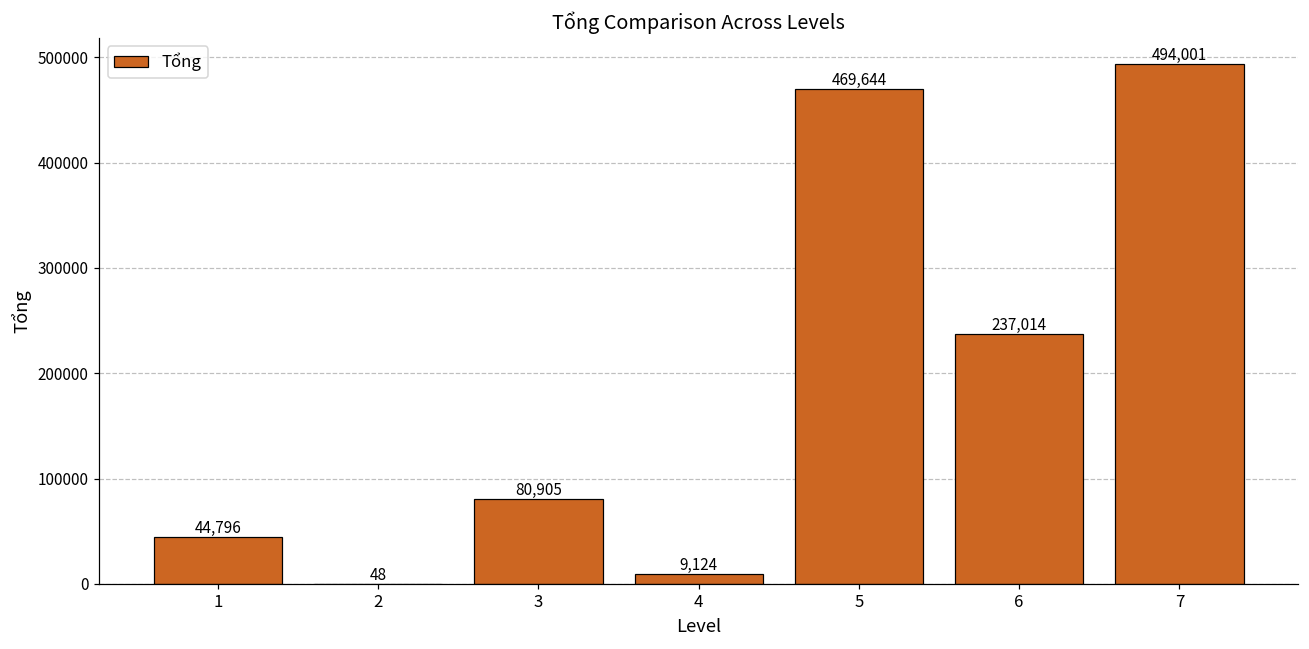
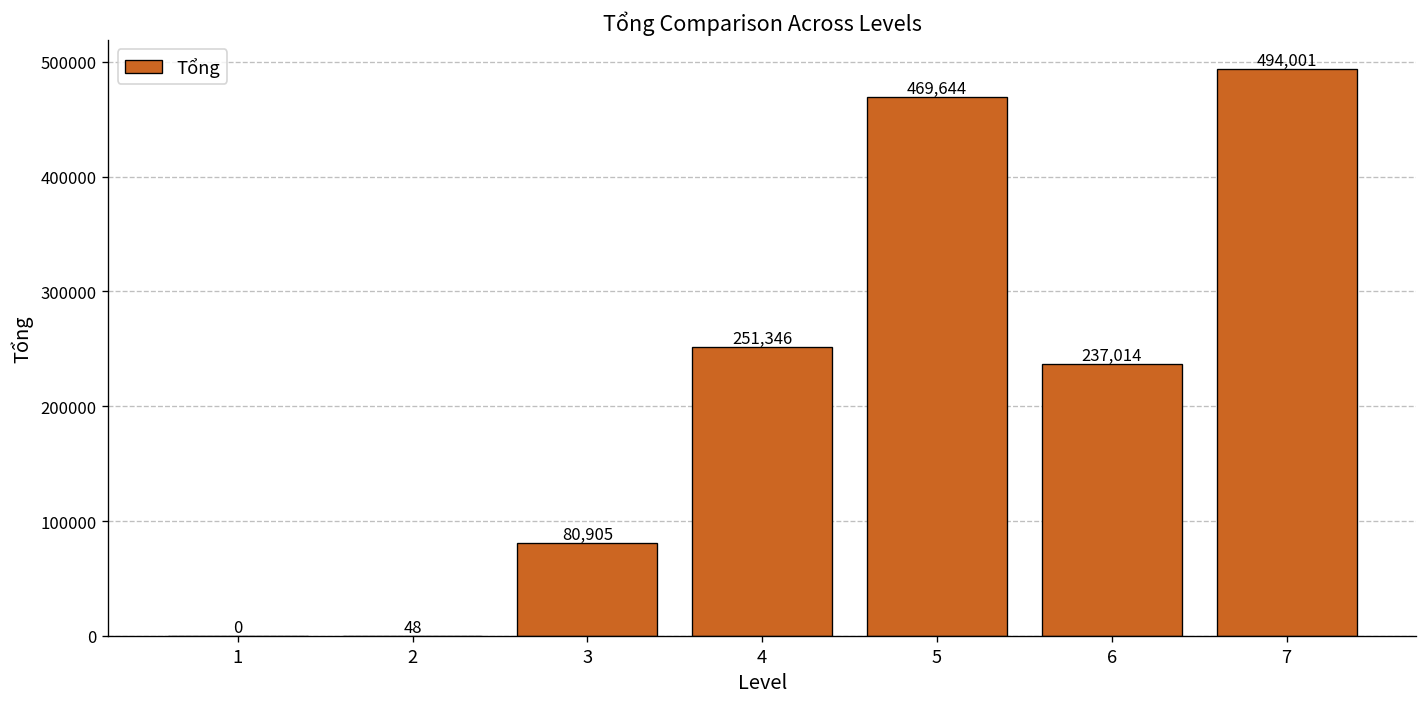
1: 44,796 -> 0
4: 9,124 -> 251,346
